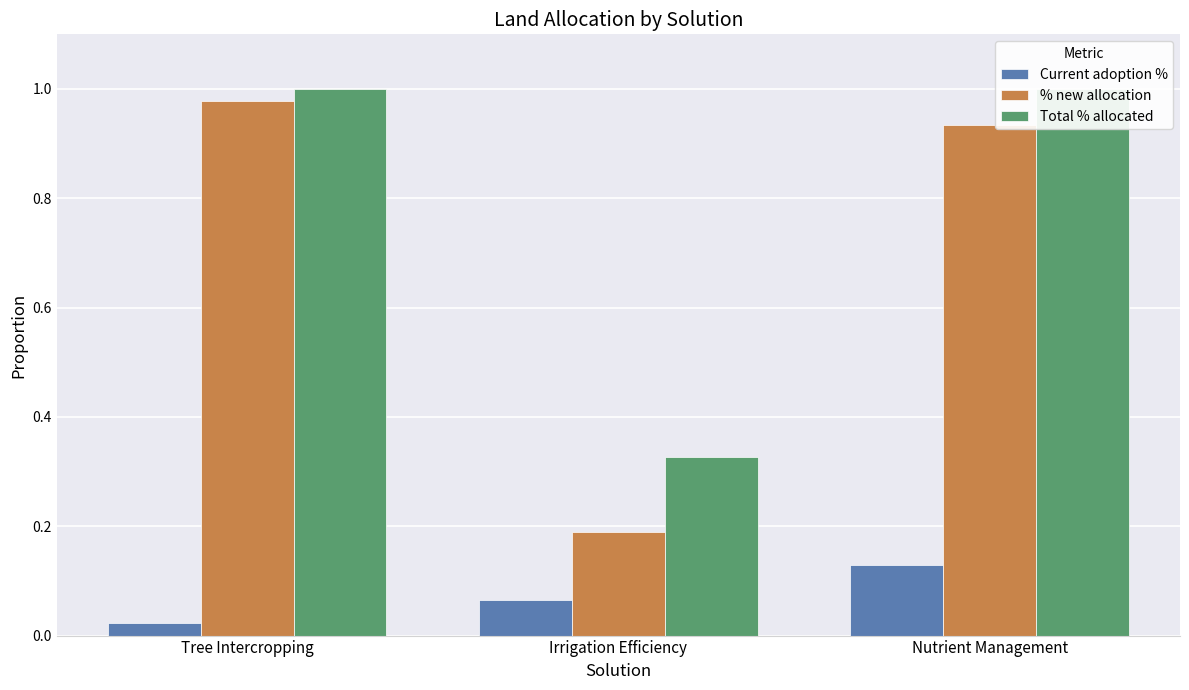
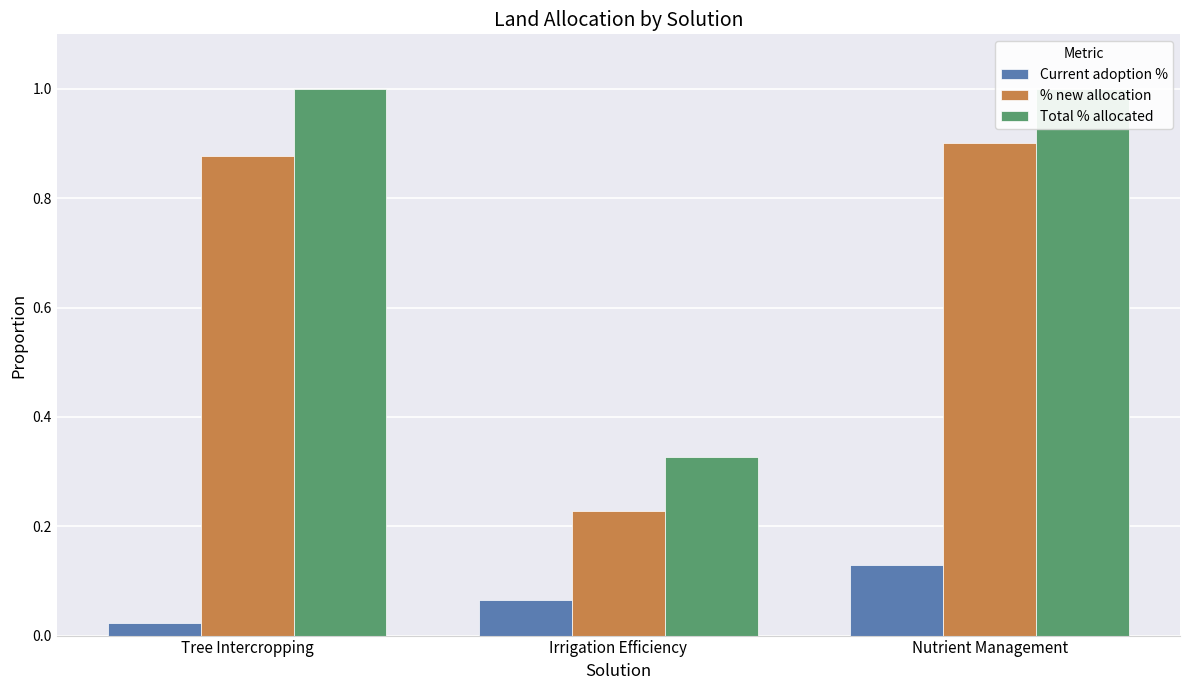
% new allocation, Tree Intercropping: 0.98 -> 0.88
% new allocation, Irrigation Efficiency: 0.19 -> 0.23
% new allocation, Nutrient Management: 0.93 -> 0.90
